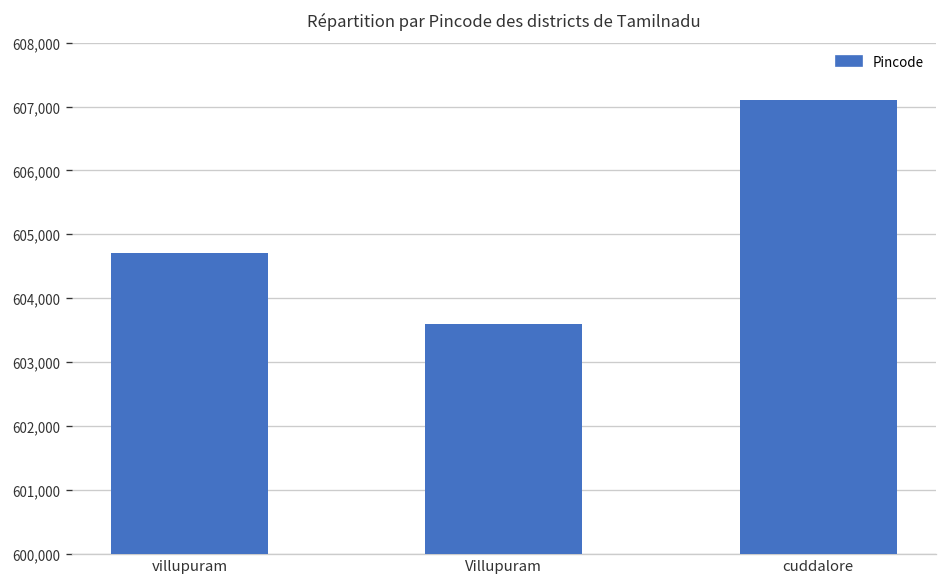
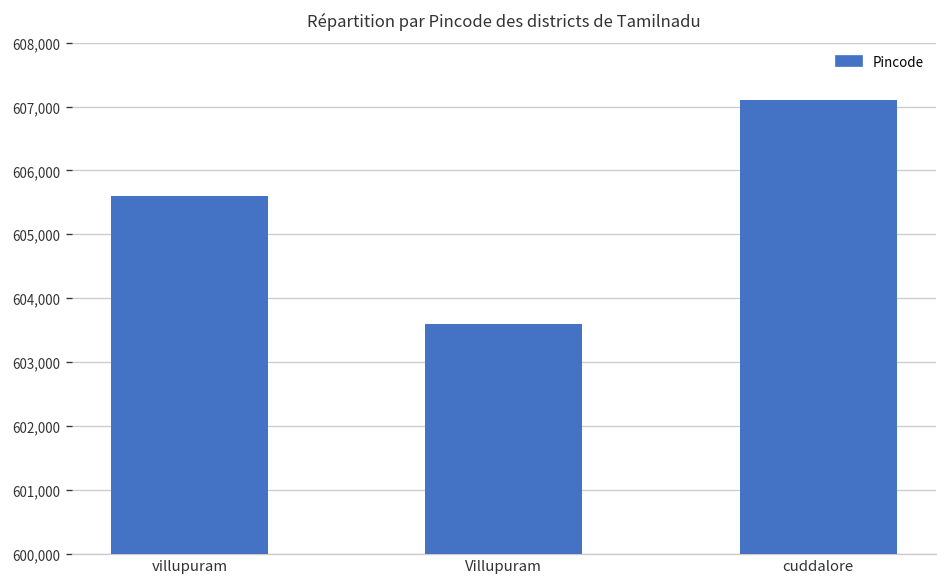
villupuram: 604,700 -> 605,600
